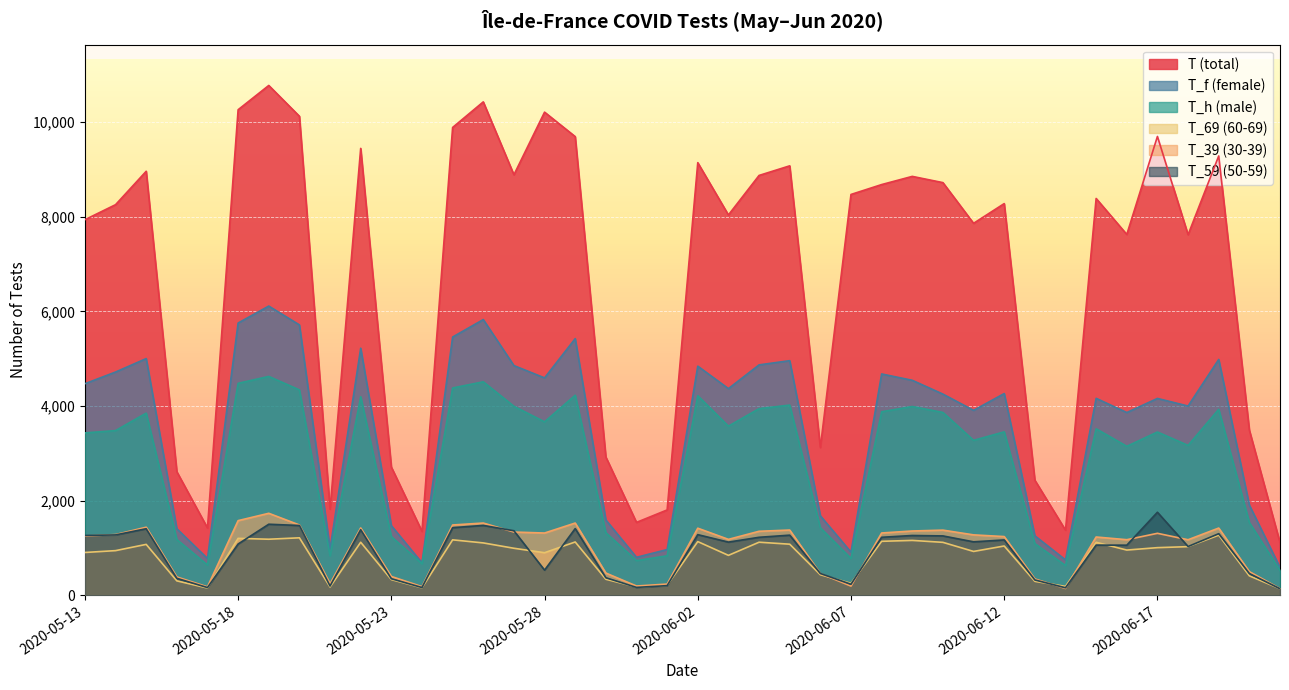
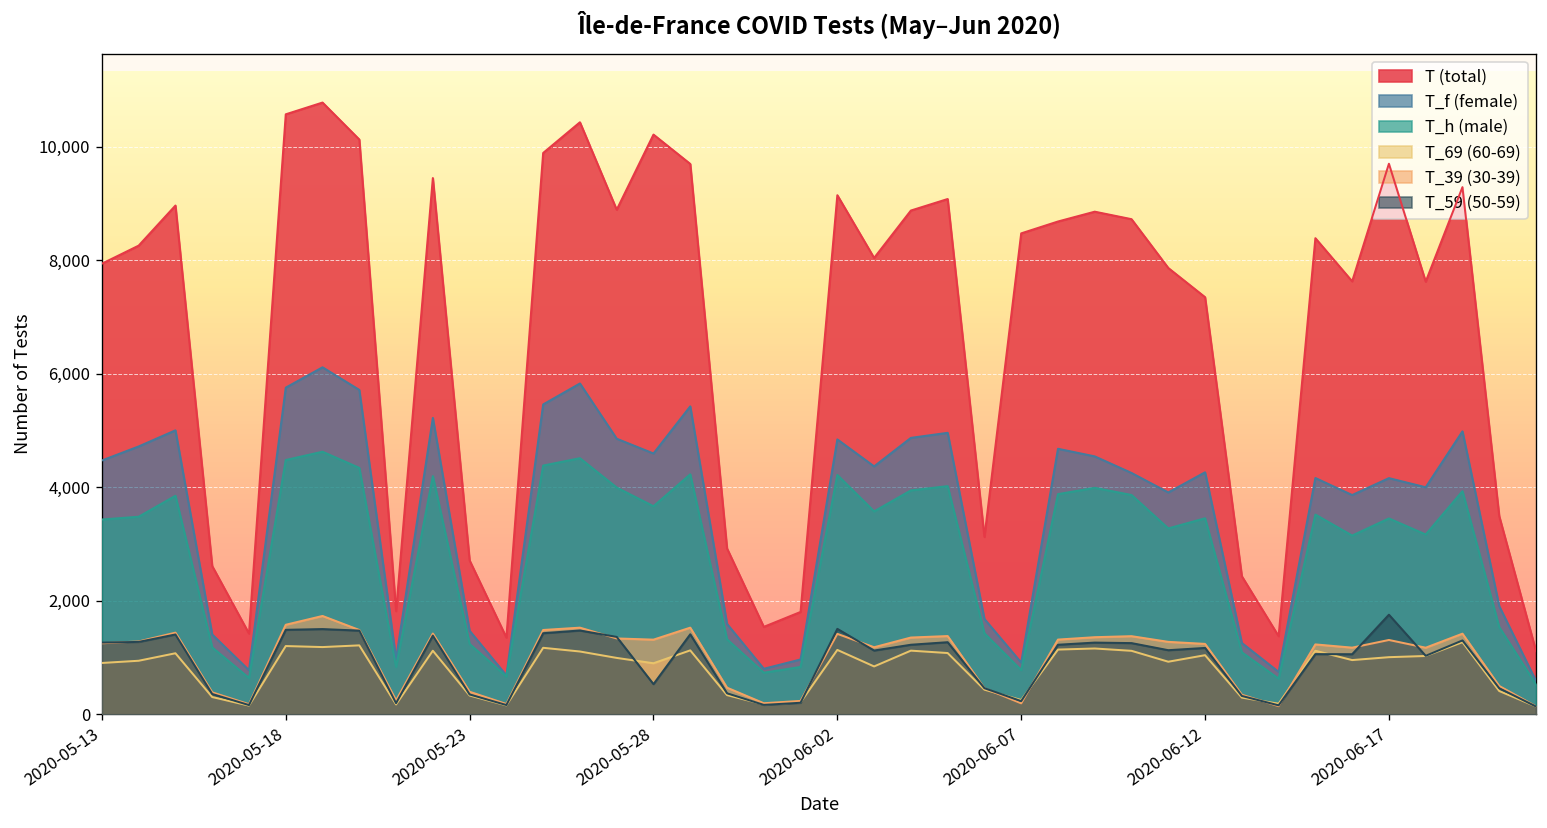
T (total), 2020-05-18: 10,300 -> 10,600
T_59 (50-59), 2020-05-18: 1,100 -> 1,500
T_59 (50-59), 2020-06-02: 1,300 -> 1,500
T (total), 2020-06-12: 8,300 -> 7,300
